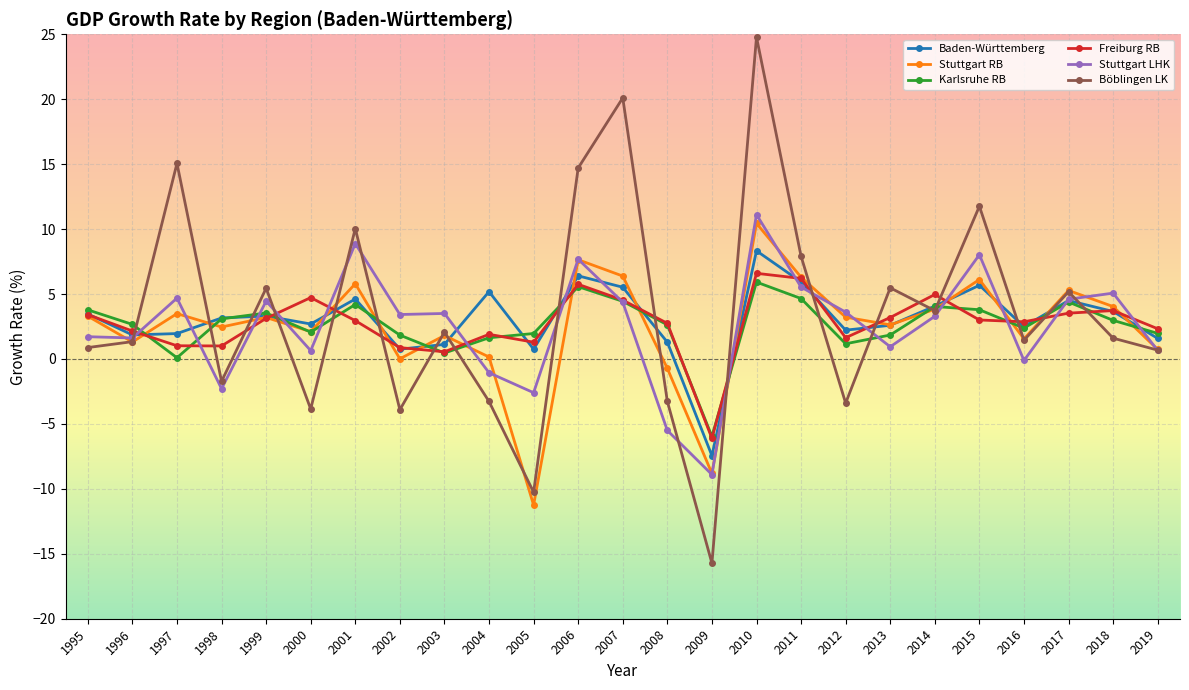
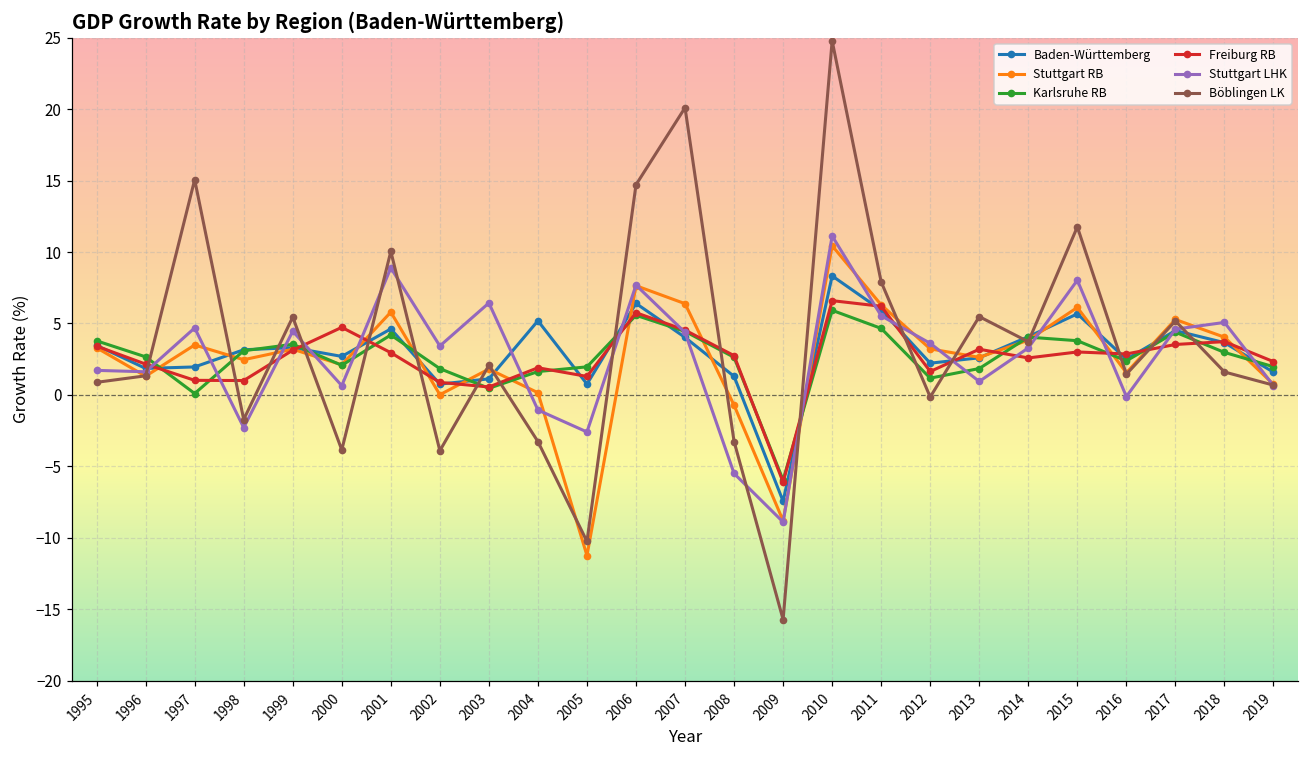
Stuttgart LHK, 2003: 3.5 -> 6.4
Baden-Württemberg, 2007: 5.5 -> 4.0
Böblingen LK, 2012: -3.4 -> -0.2
Freiburg RB, 2014: 5.0 -> 2.6
